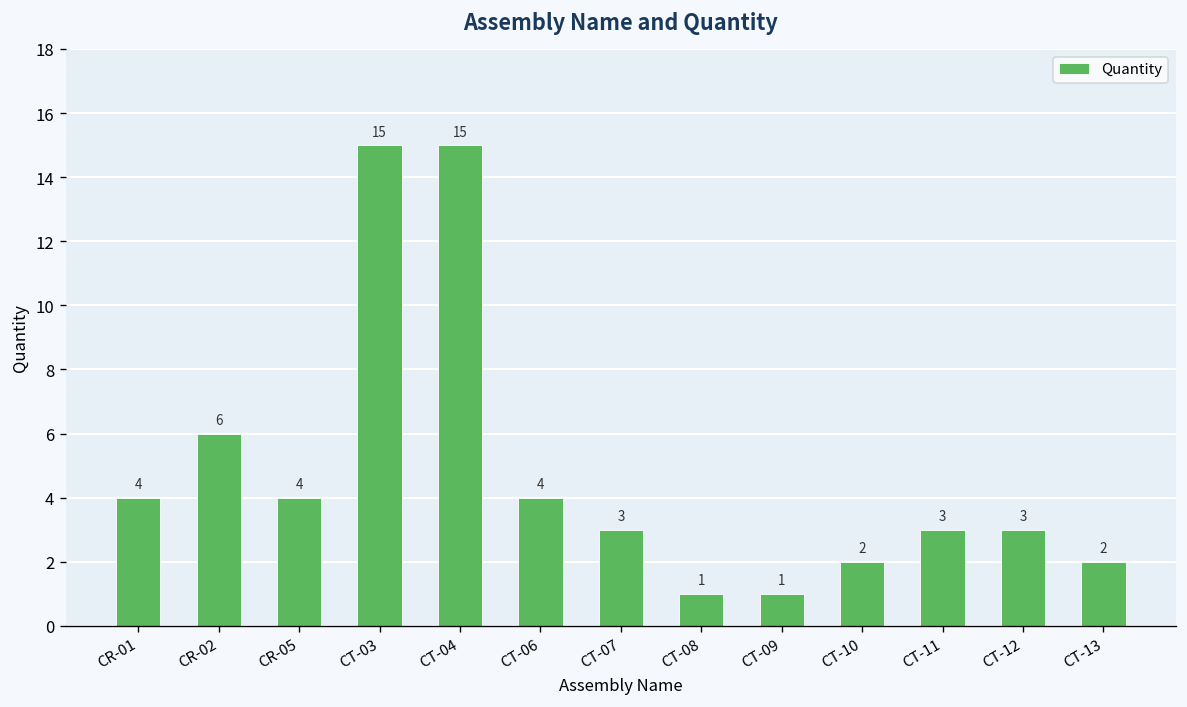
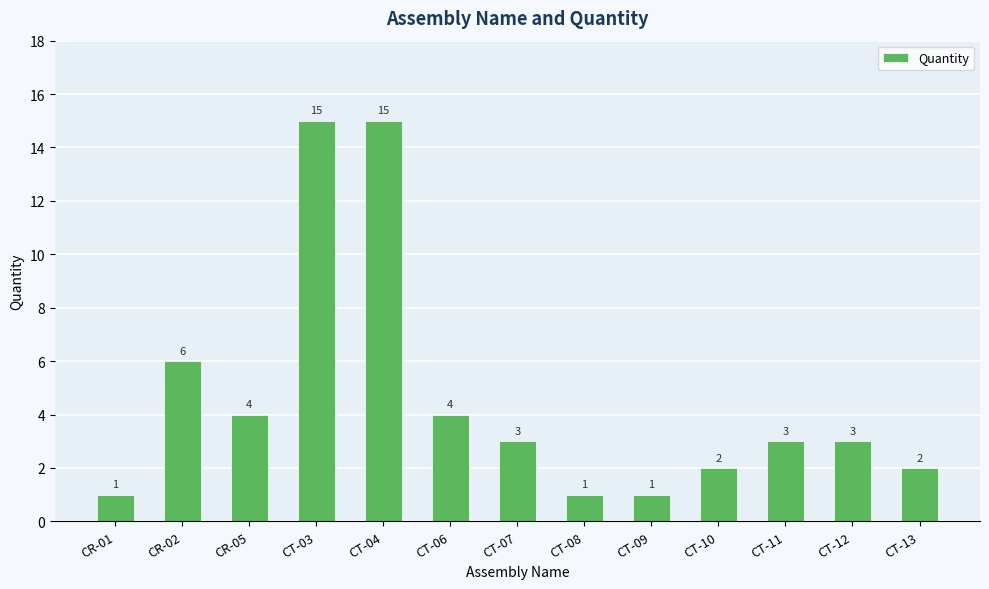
CR-01: 4 -> 1
